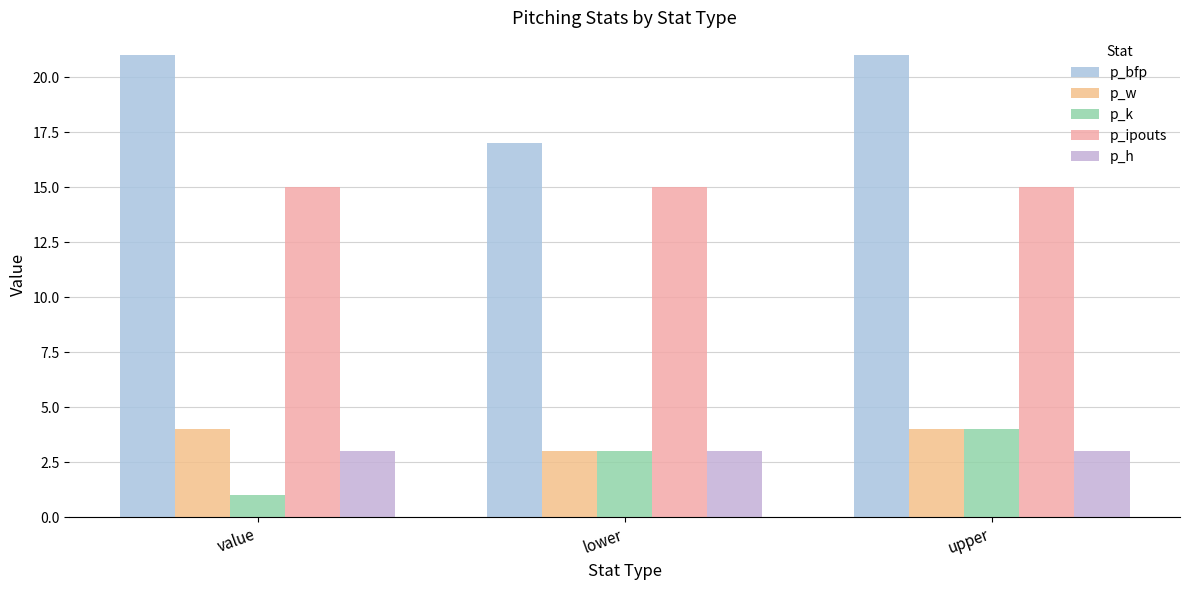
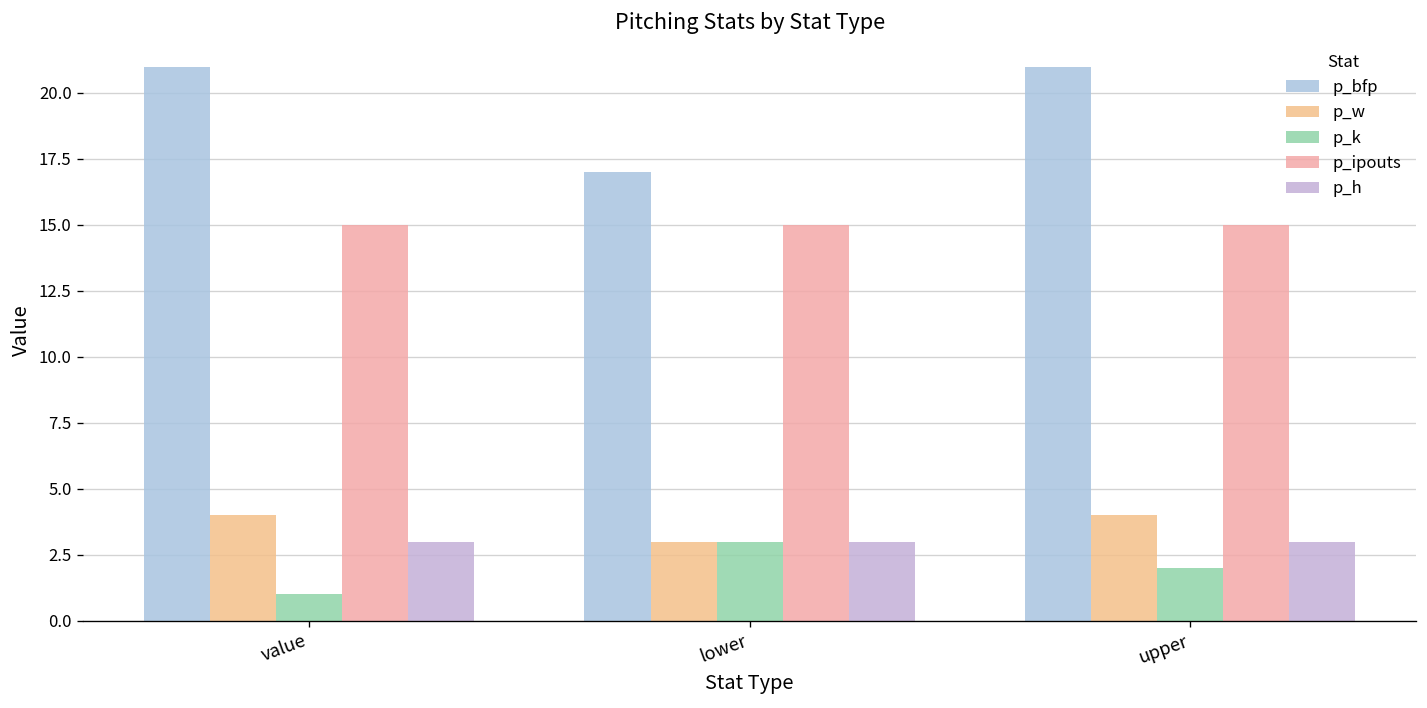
p_k, upper: 4 -> 2
